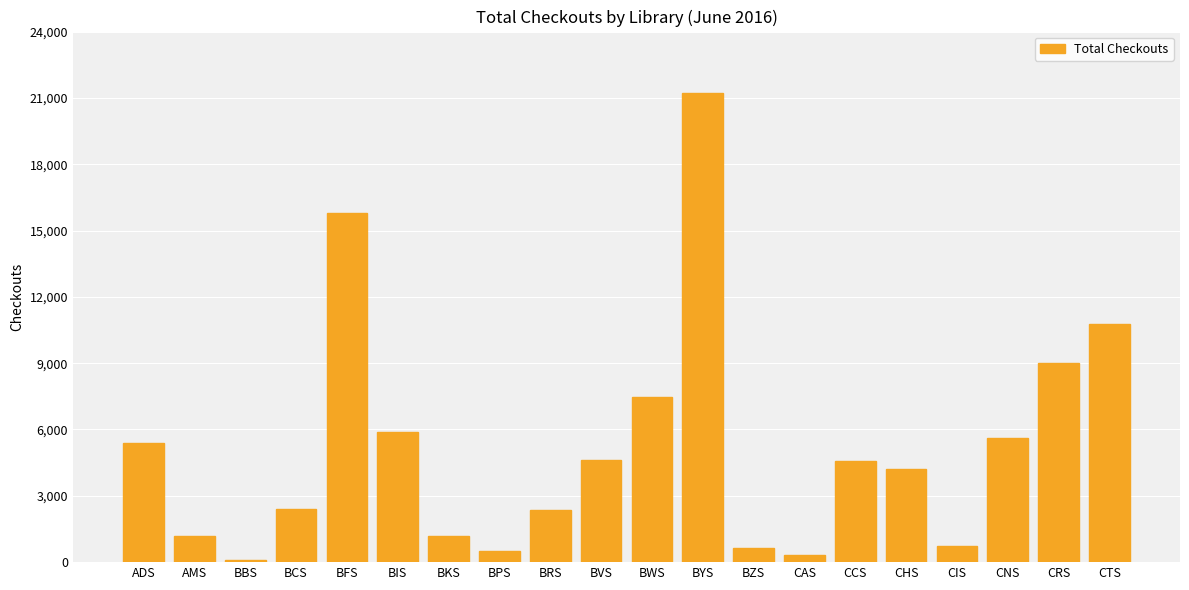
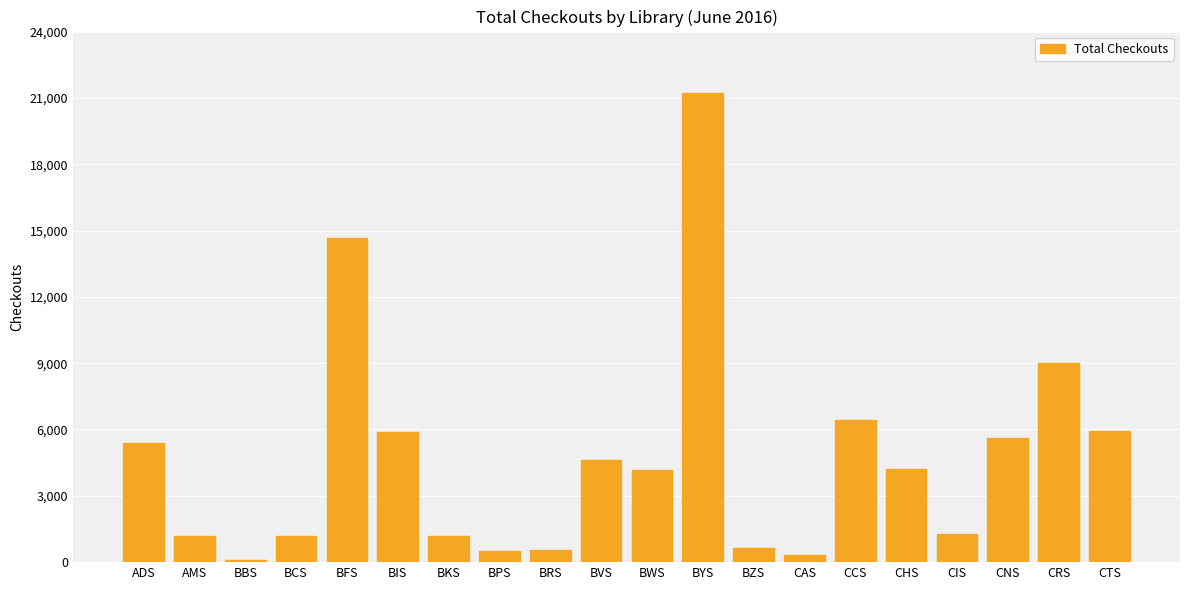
BCS: 2,400 -> 1,200
BFS: 15,800 -> 14,700
BRS: 2,400 -> 600
BWS: 7,500 -> 4,200
CCS: 4,600 -> 6,400
CIS: 700 -> 1,300
CTS: 10,800 -> 6,000
